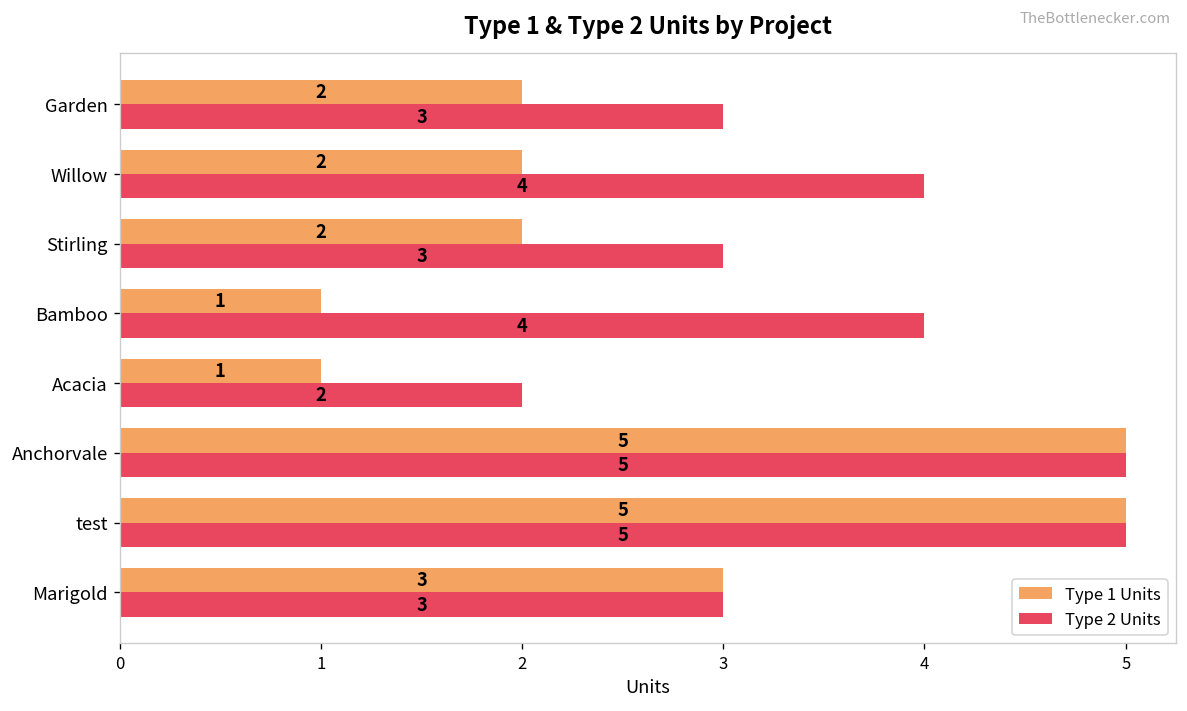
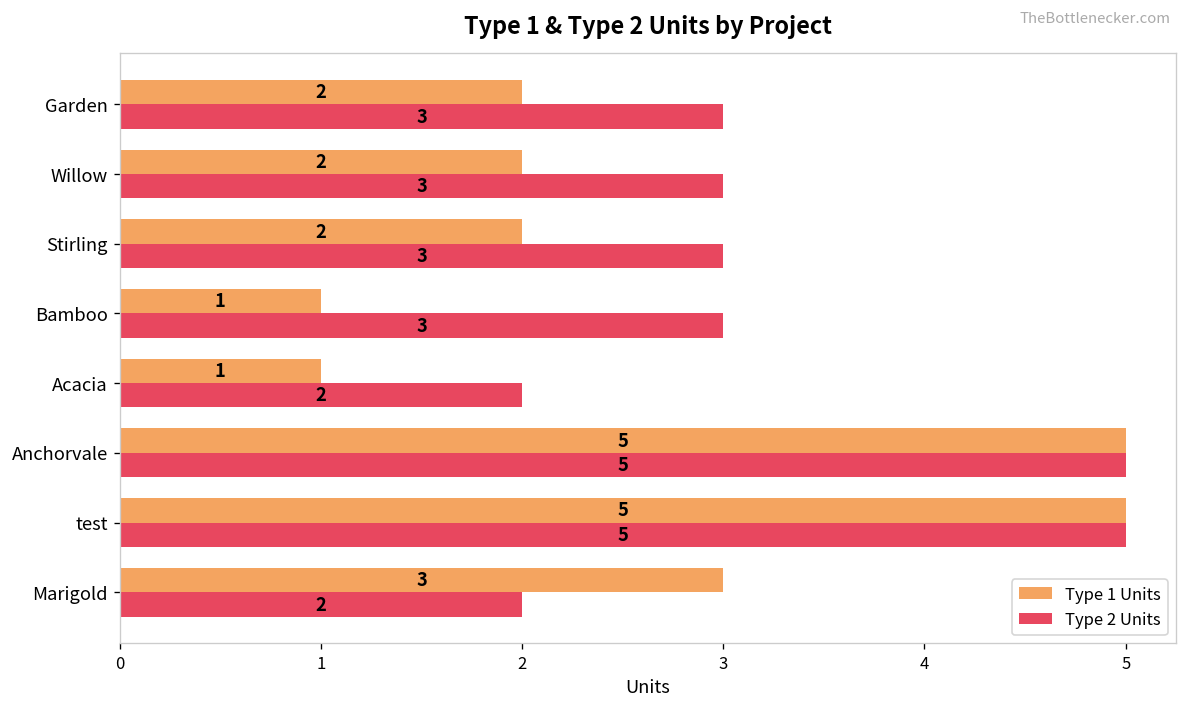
Type 2 Units, Willow: 4 -> 3
Type 2 Units, Bamboo: 4 -> 3
Type 2 Units, Marigold: 3 -> 2
